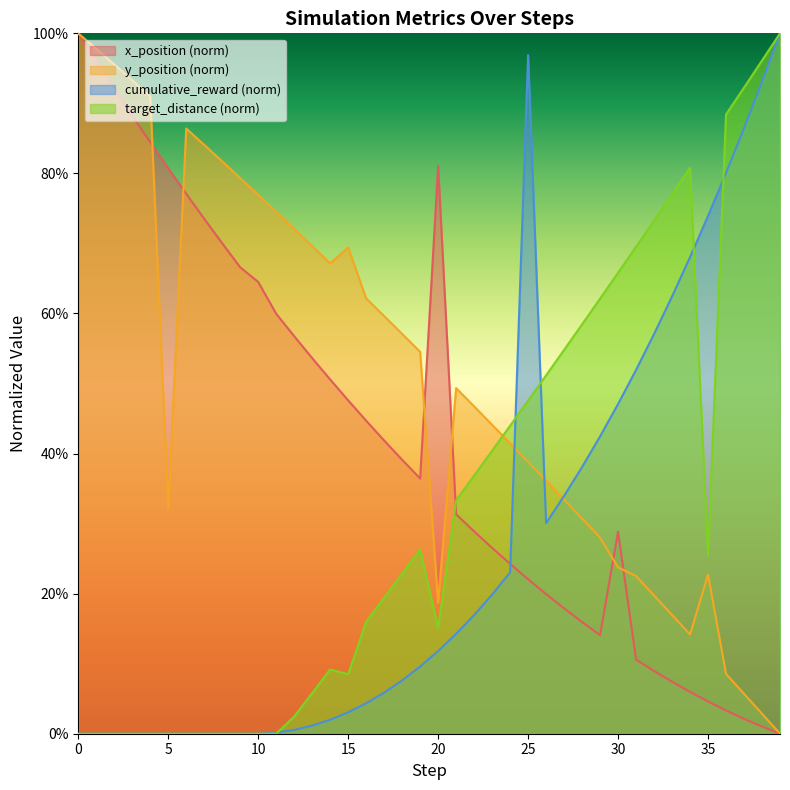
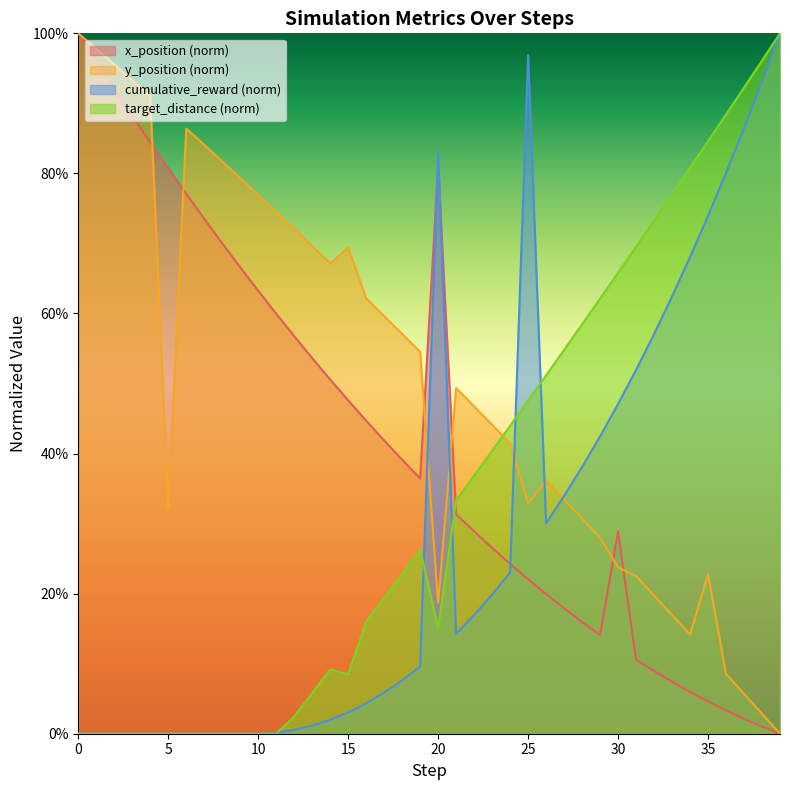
x_position (norm), 10: 64% -> 63%
cumulative_reward (norm), 20: 12% -> 83%
y_position (norm), 25: 39% -> 33%
target_distance (norm), 35: 25% -> 85%
